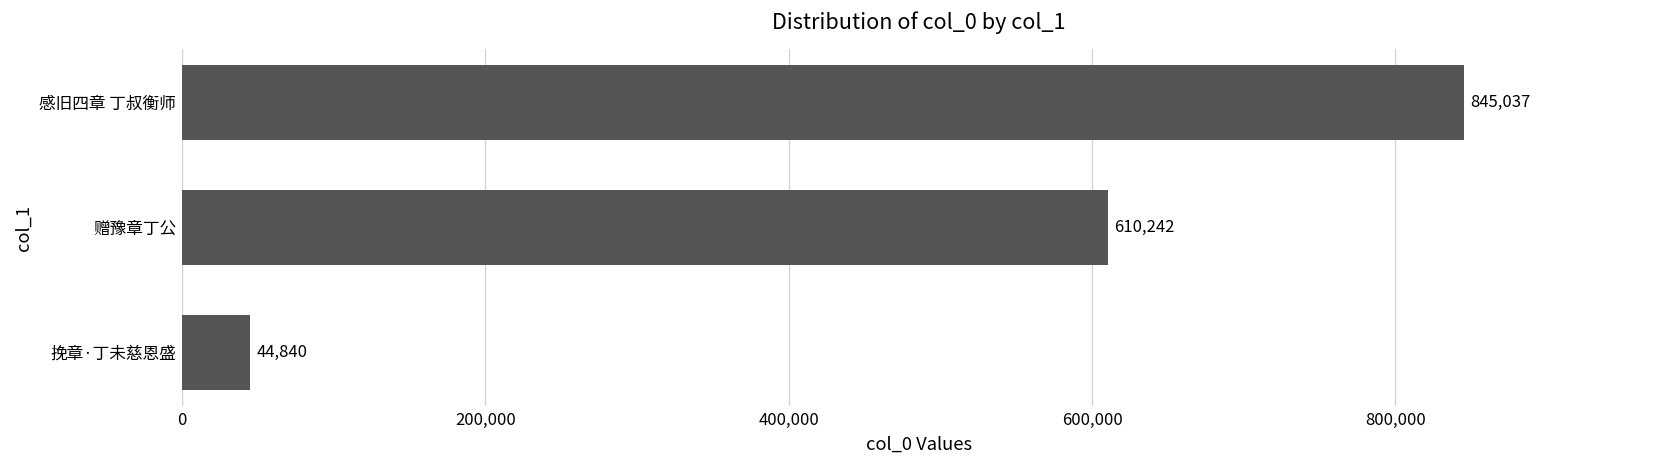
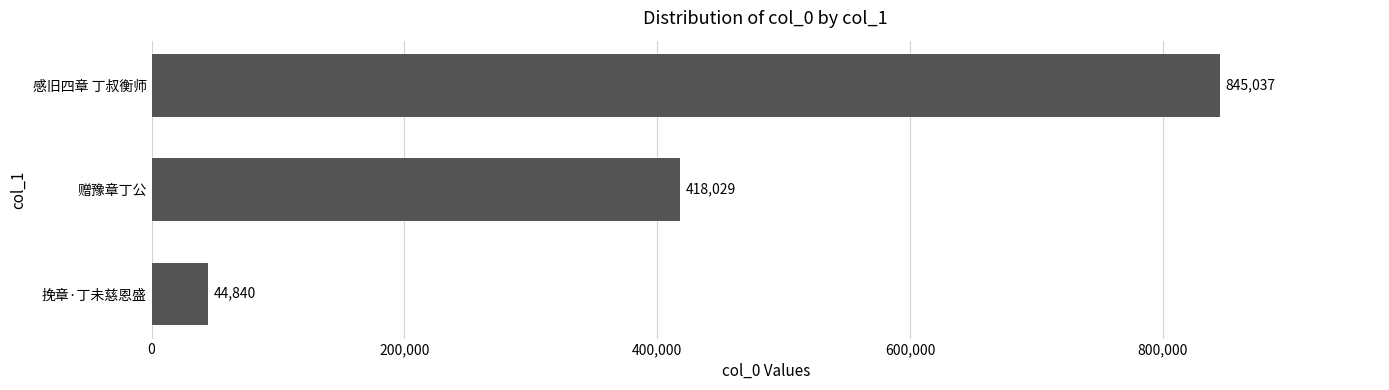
赠豫章丁公: 610,242 -> 418,029
